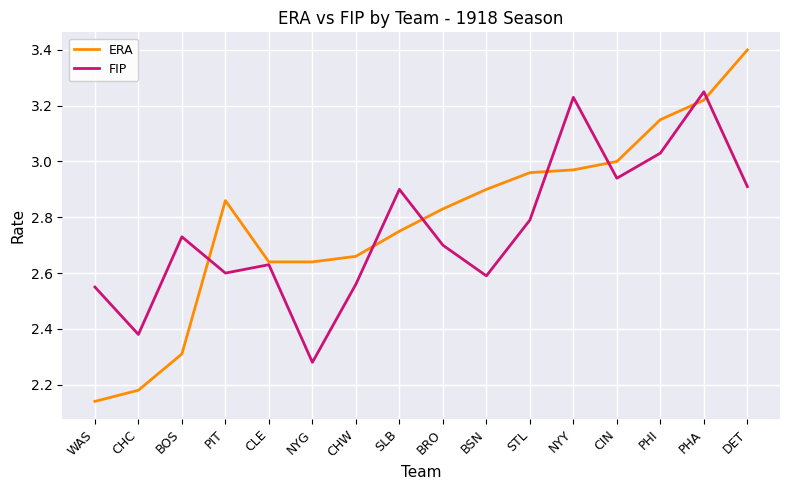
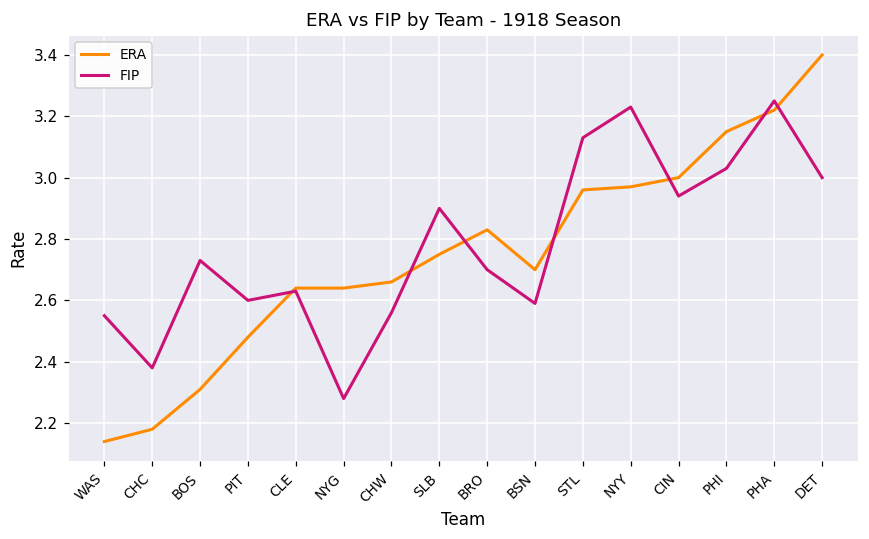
ERA, PIT: 2.86 -> 2.48
ERA, BSN: 2.9 -> 2.7
FIP, STL: 2.79 -> 3.13
FIP, DET: 2.91 -> 3.00
